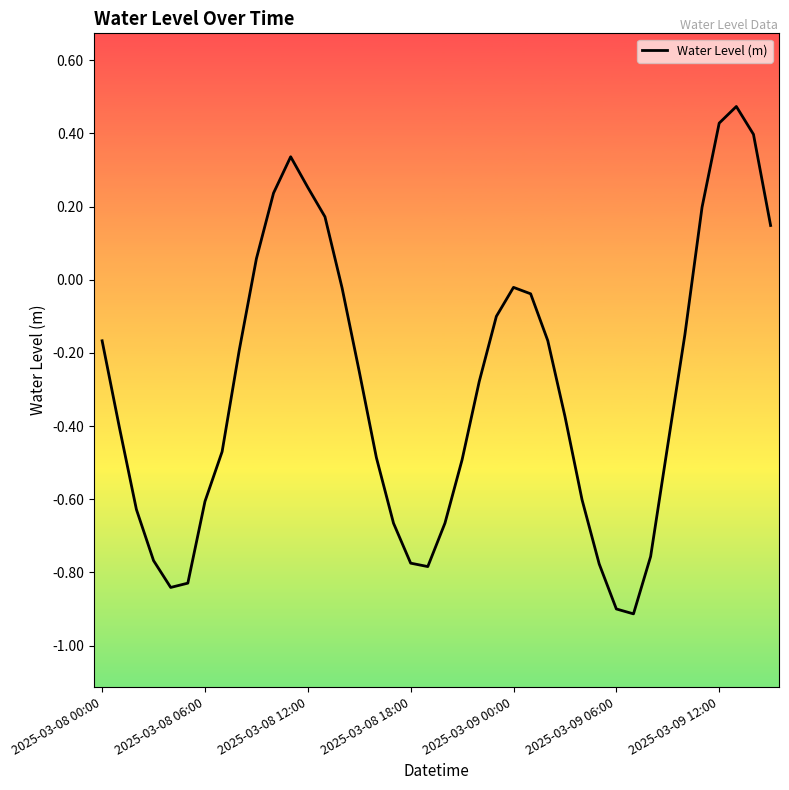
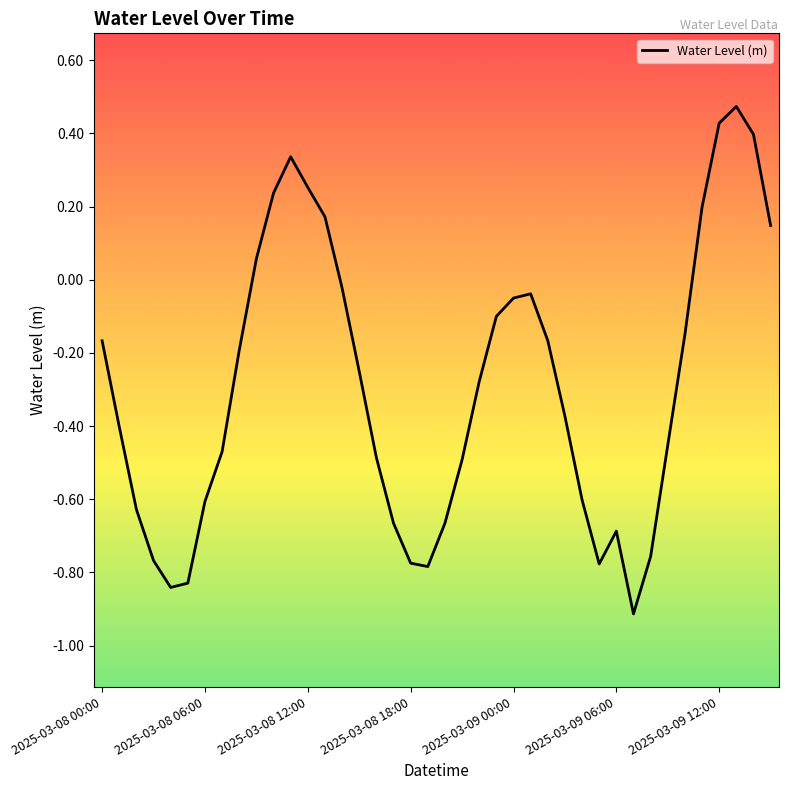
2025-03-09 00:00: -0.02 -> -0.05
2025-03-09 06:00: -0.90 -> -0.69
